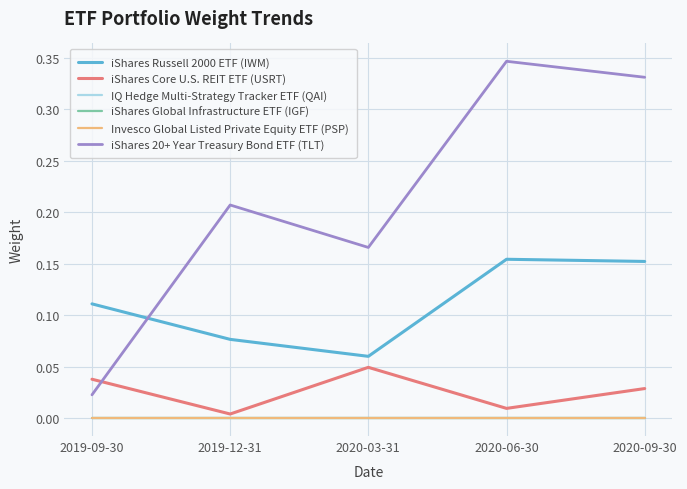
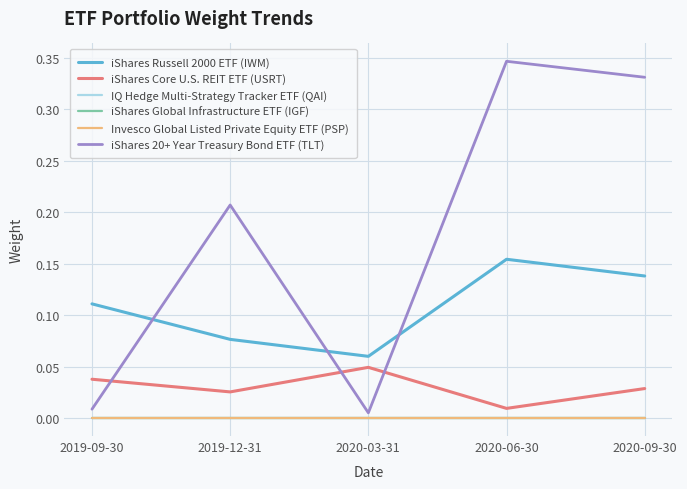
iShares 20+ Year Treasury Bond ETF (TLT), 2019-09-30: 0.023 -> 0.009
iShares Core U.S. REIT ETF (USRT), 2019-12-31: 0.004 -> 0.026
iShares 20+ Year Treasury Bond ETF (TLT), 2020-03-31: 0.166 -> 0.005
iShares Russell 2000 ETF (IWM), 2020-09-30: 0.152 -> 0.138
